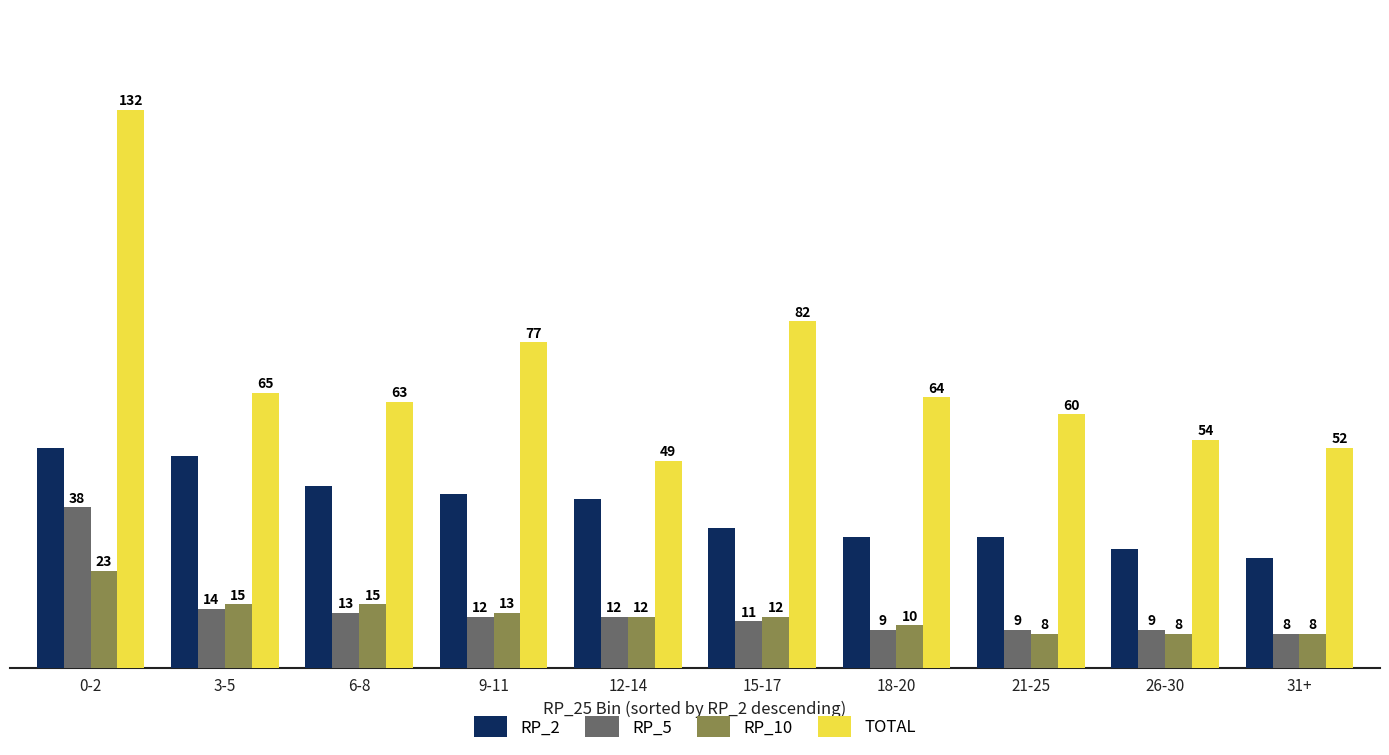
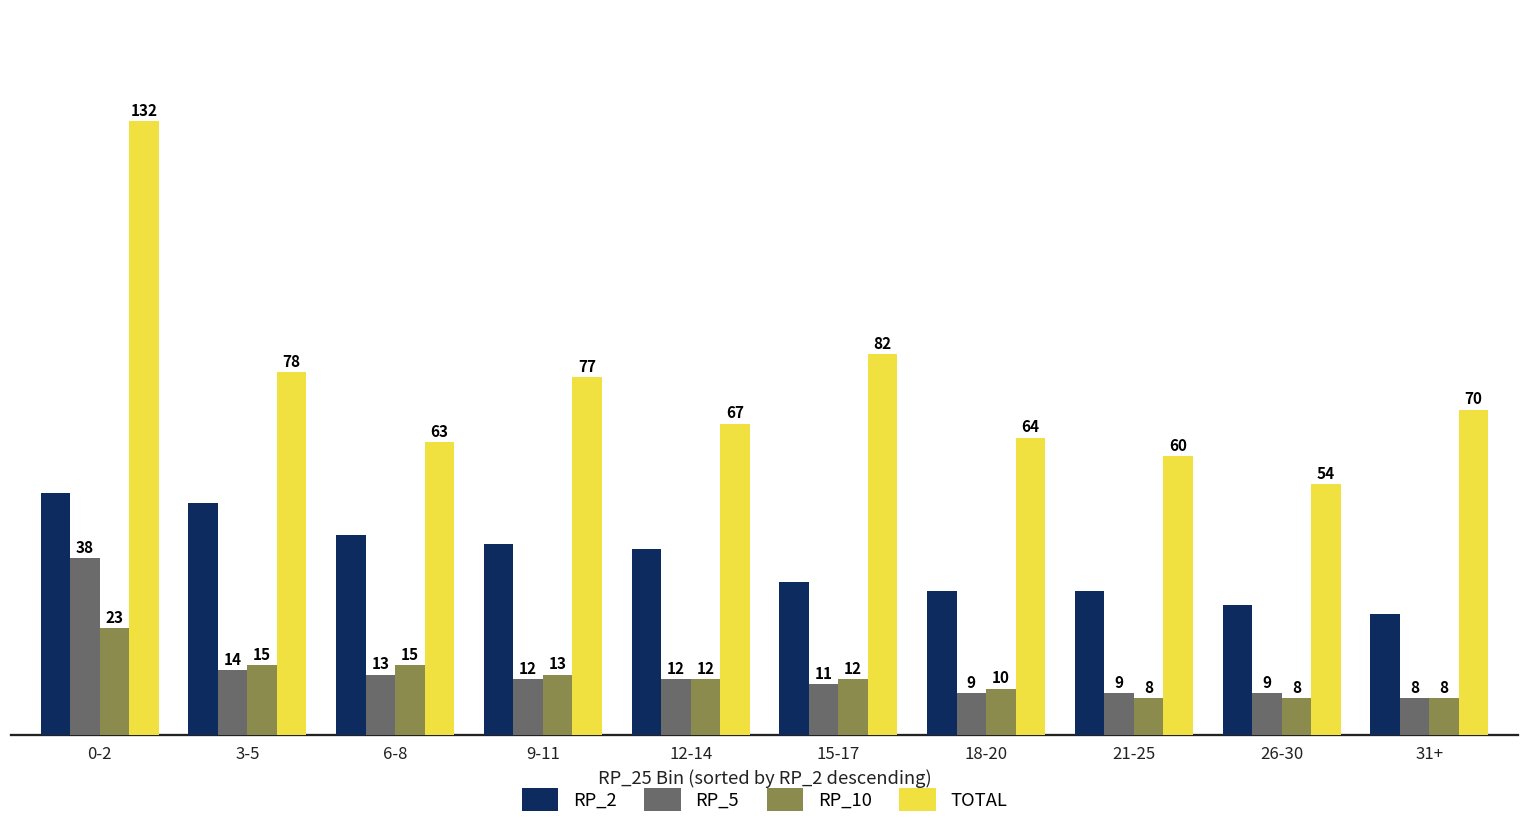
TOTAL, 3-5: 65 -> 78
TOTAL, 12-14: 49 -> 67
TOTAL, 31+: 52 -> 70
